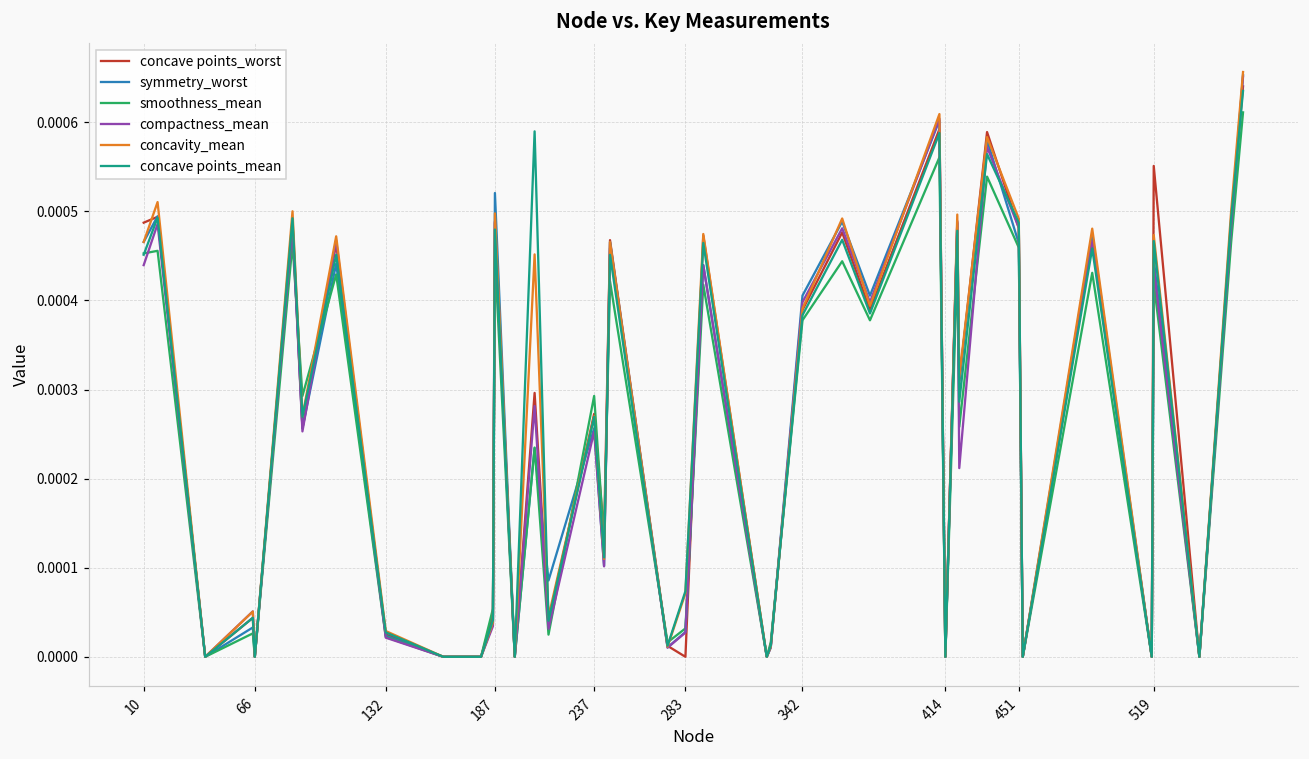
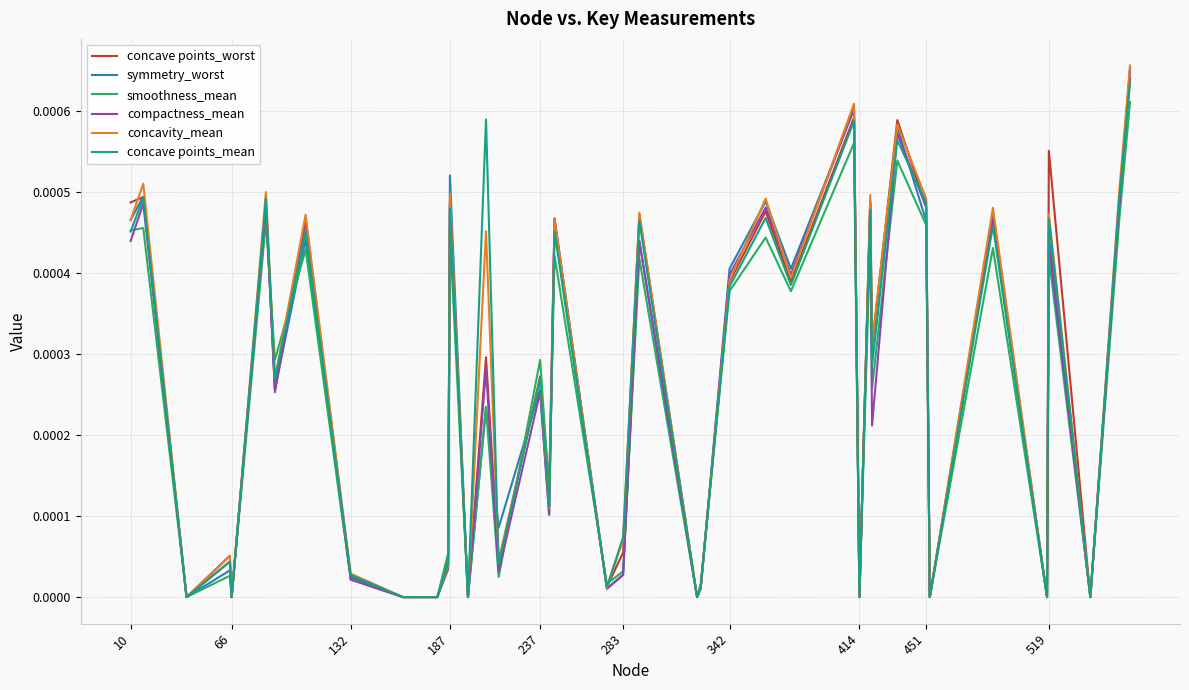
concave points_worst, 283: 0.0000 -> 0.0001
